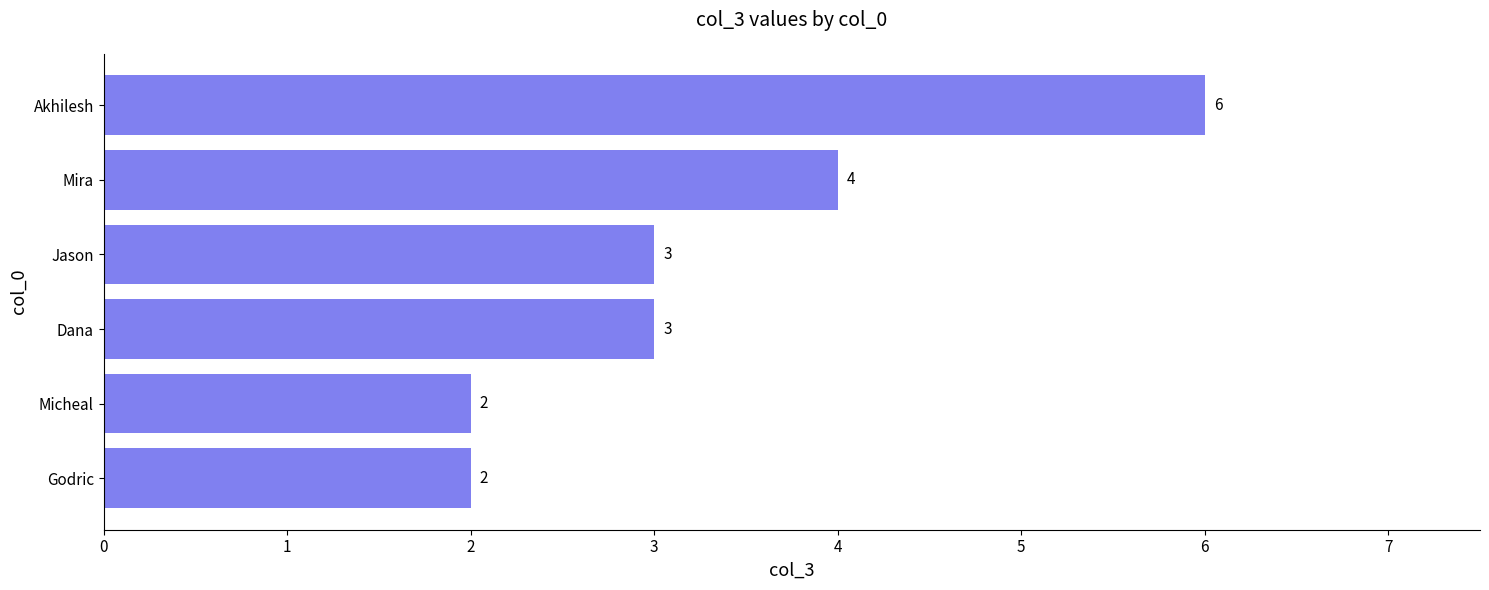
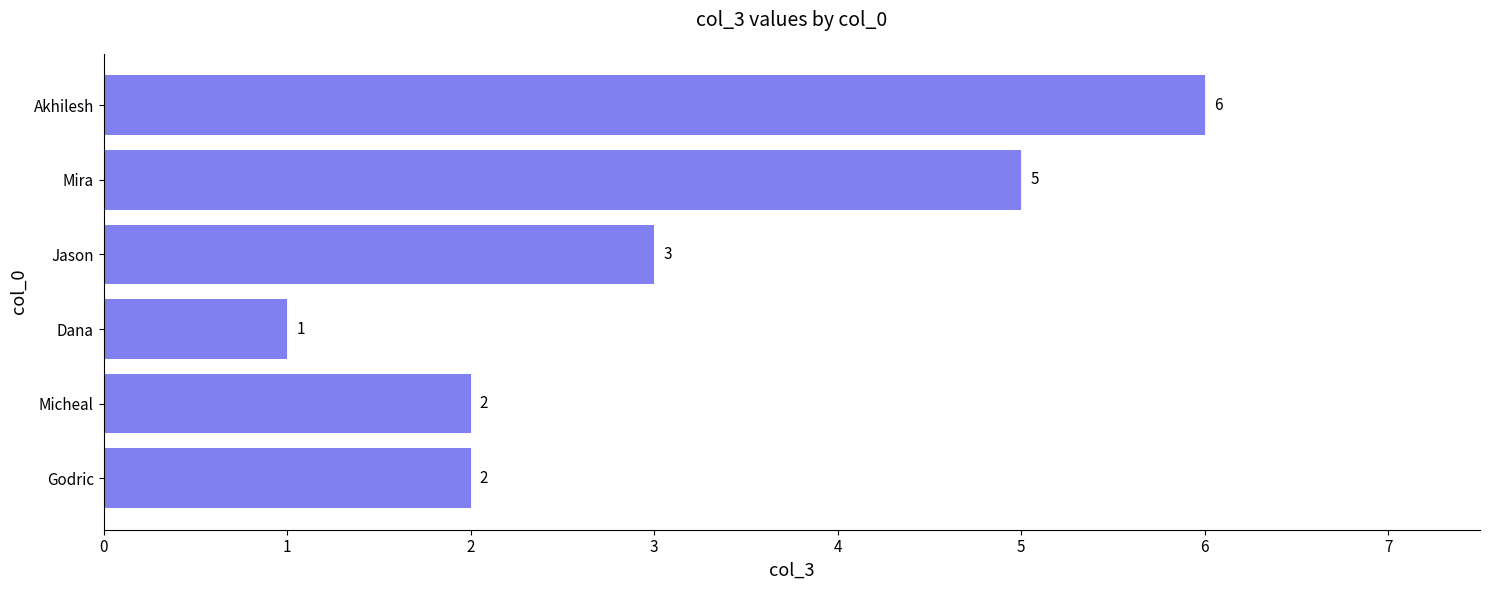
Mira: 4 -> 5
Dana: 3 -> 1
